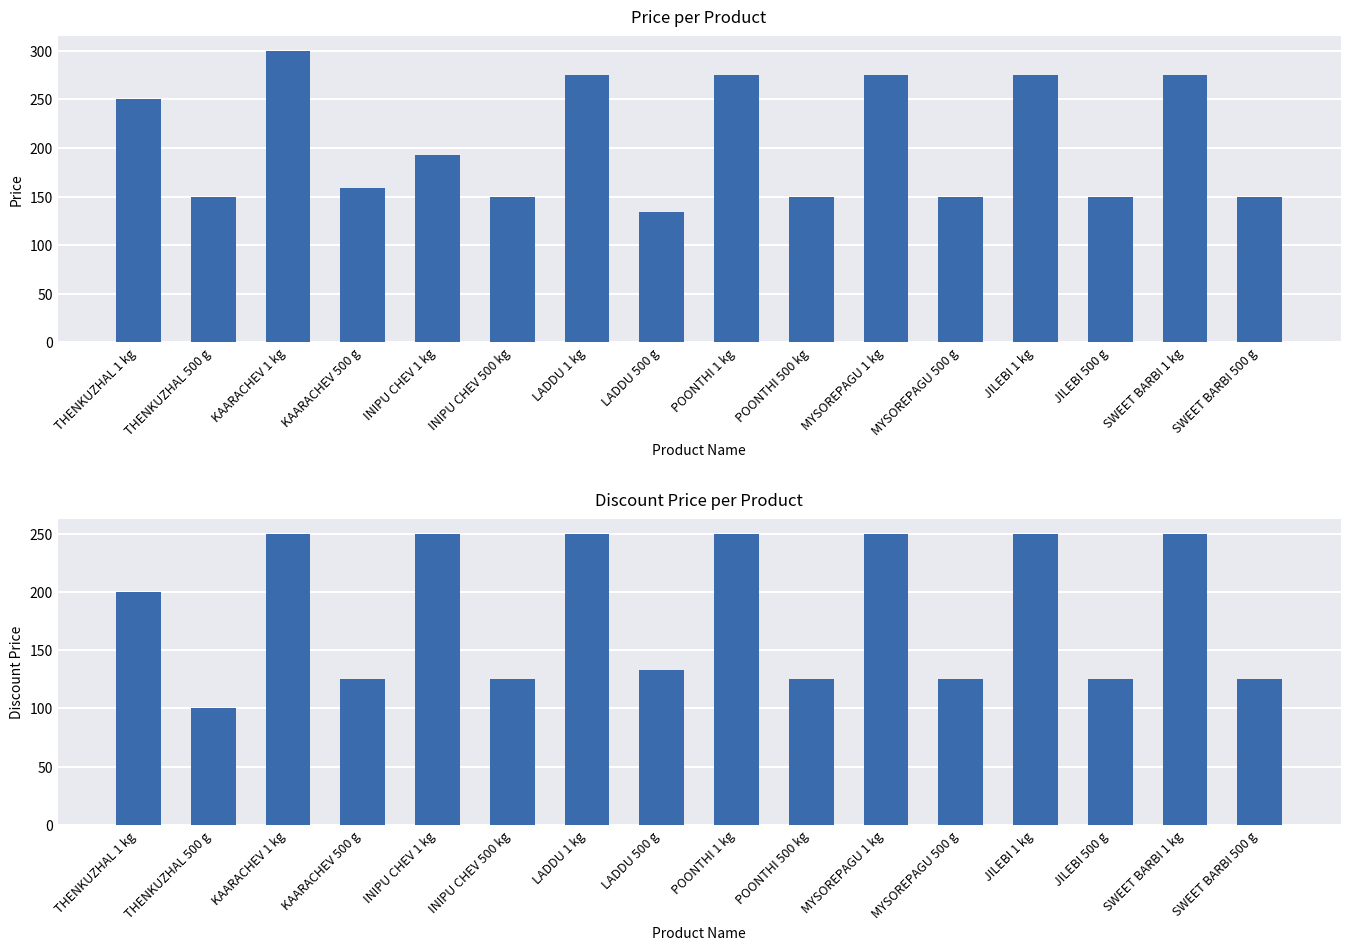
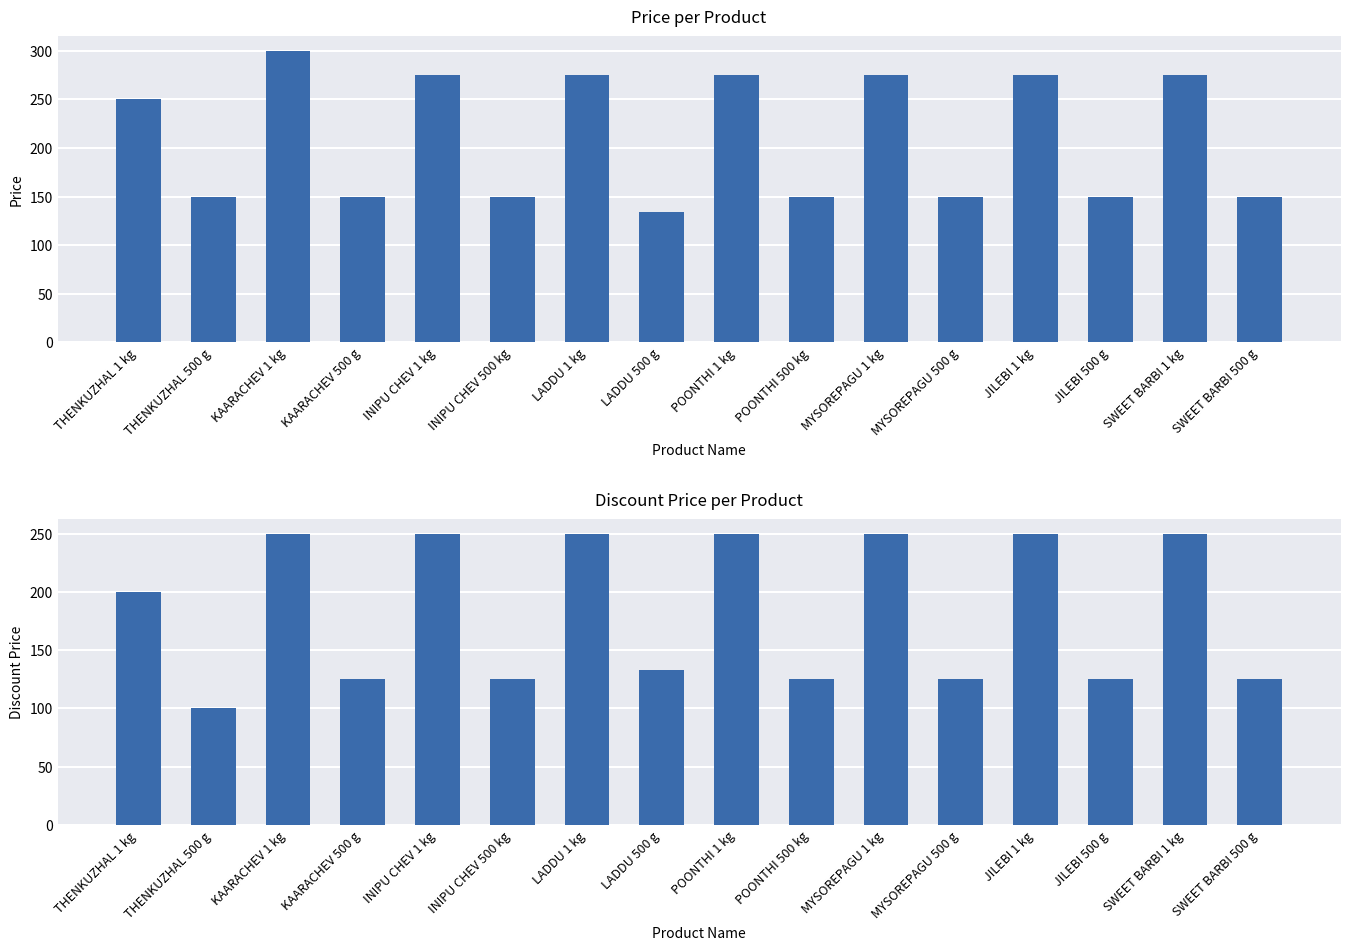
Price per Product, KAARACHEV 500 g: 160 -> 150
Price per Product, INIPU CHEV 1 kg: 190 -> 280
